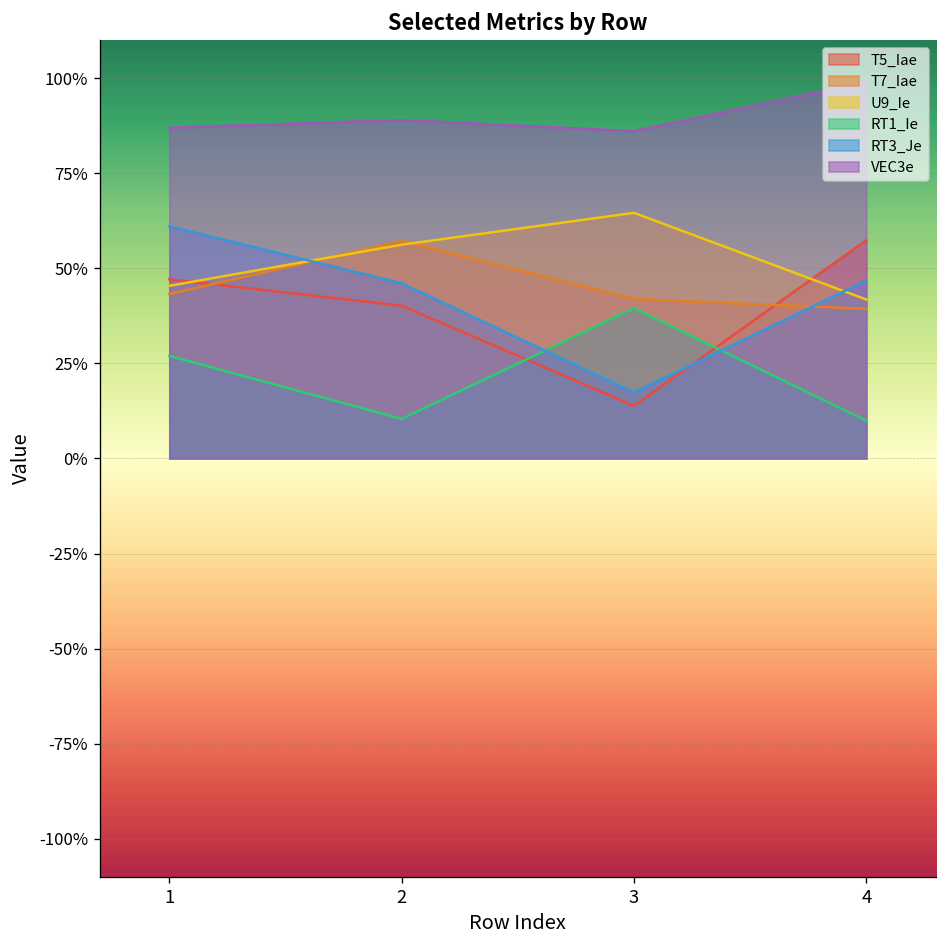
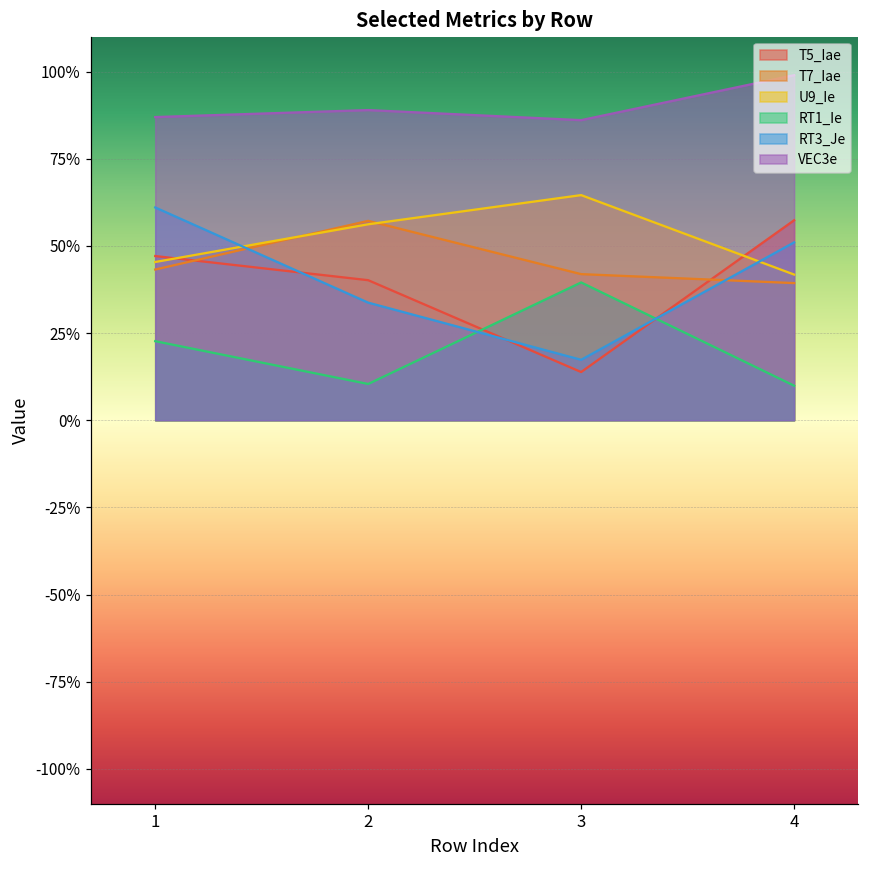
RT1_Ie, 1: 27% -> 23%
RT3_Je, 2: 46% -> 34%
RT3_Je, 4: 47% -> 51%
